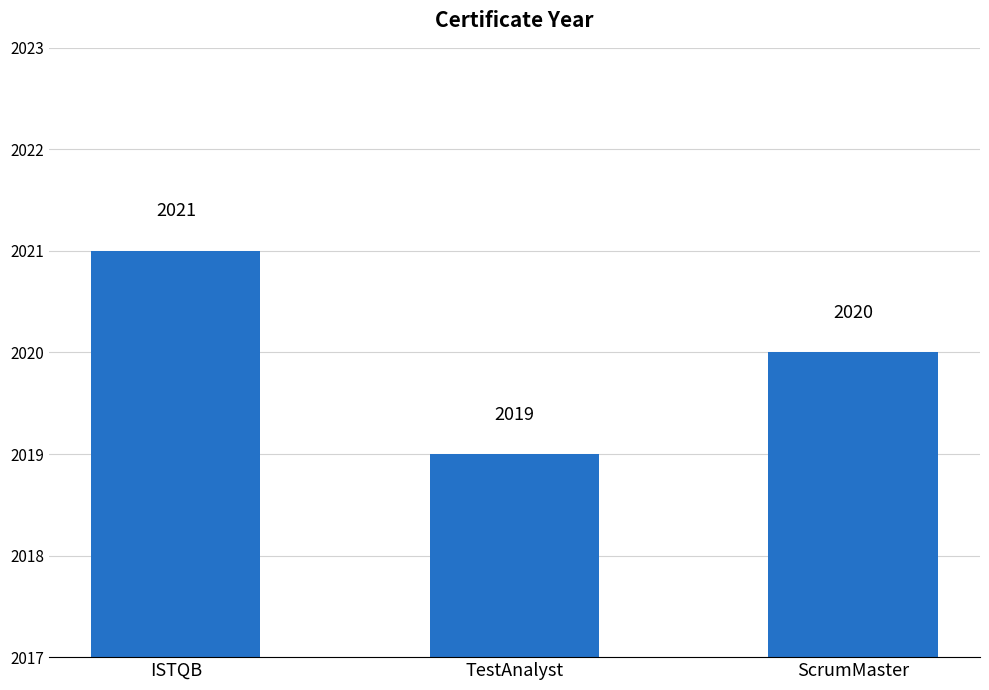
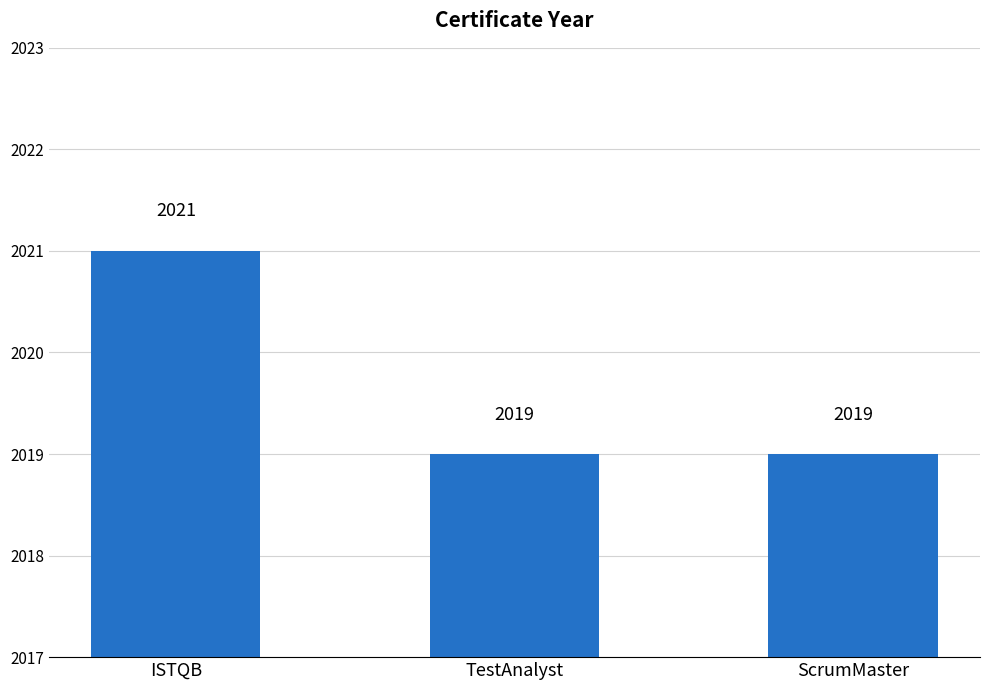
ScrumMaster: 2020 -> 2019
